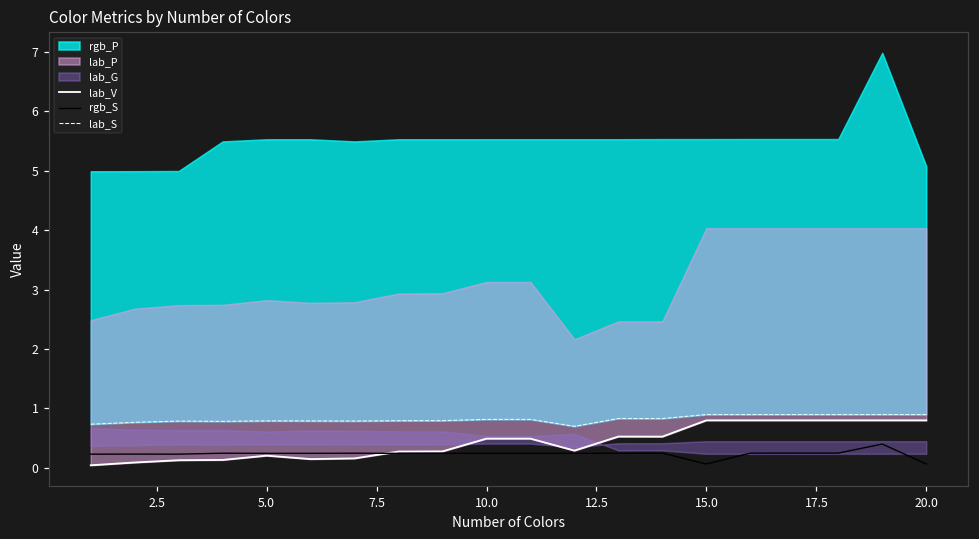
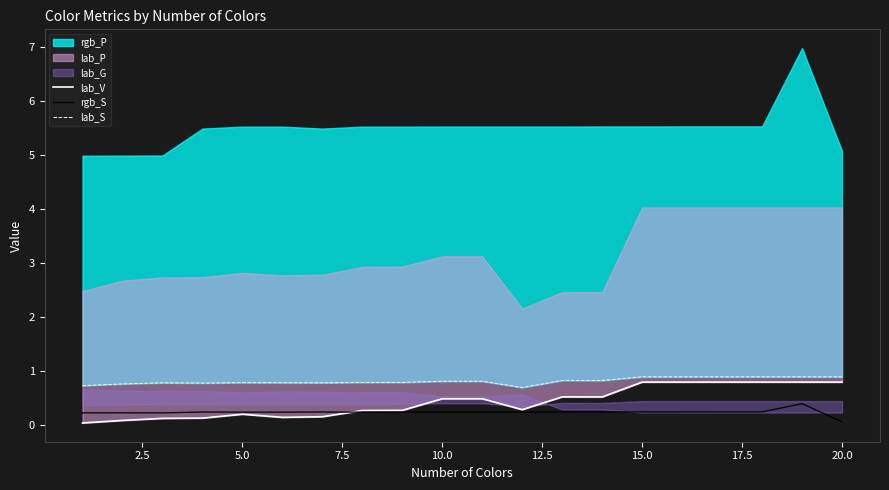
rgb_S, 15.0: 0.1 -> 0.2
